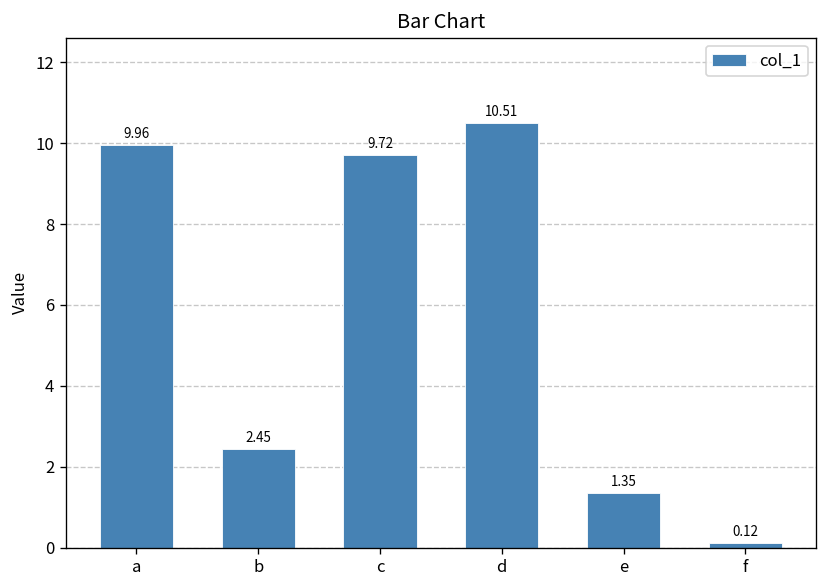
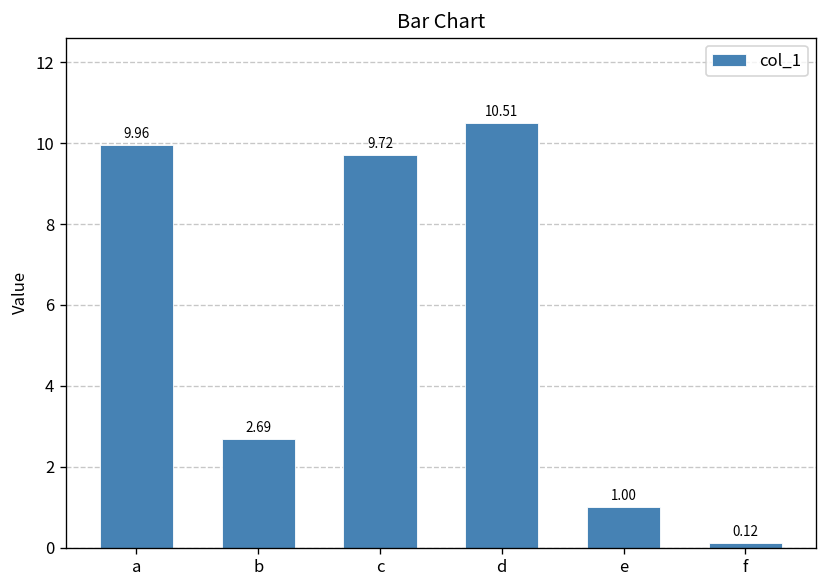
b: 2.45 -> 2.69
e: 1.35 -> 1.00
